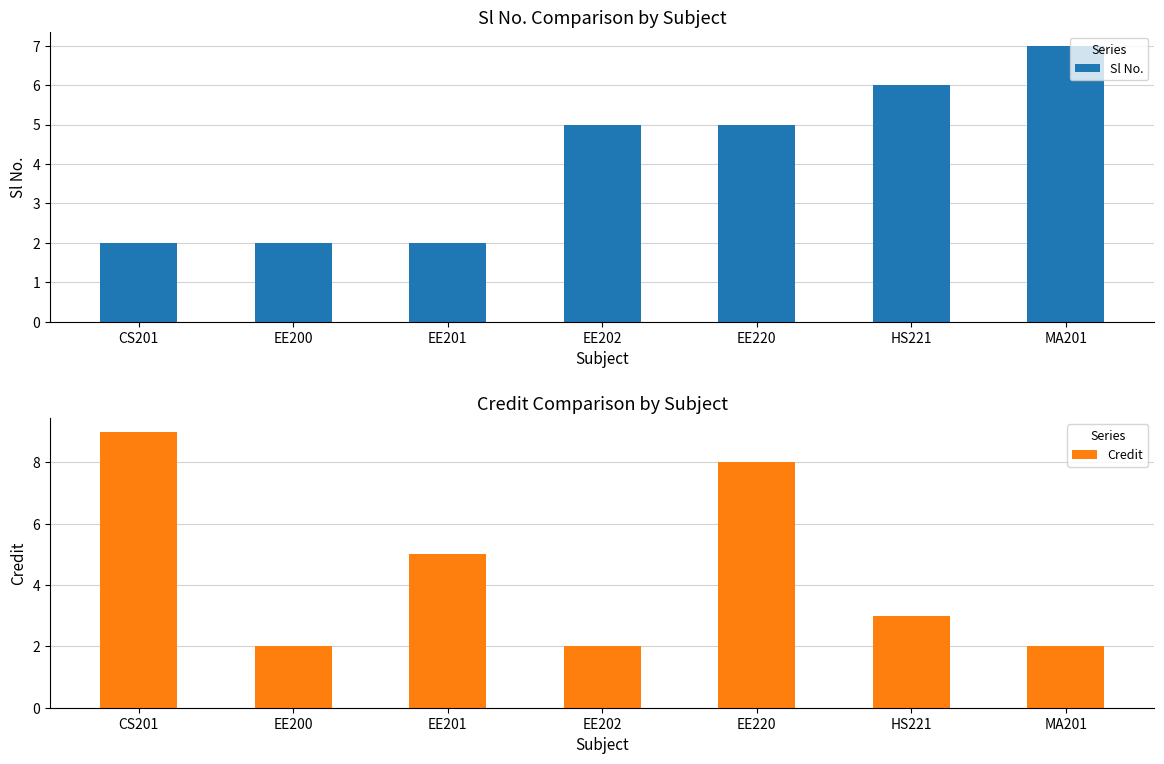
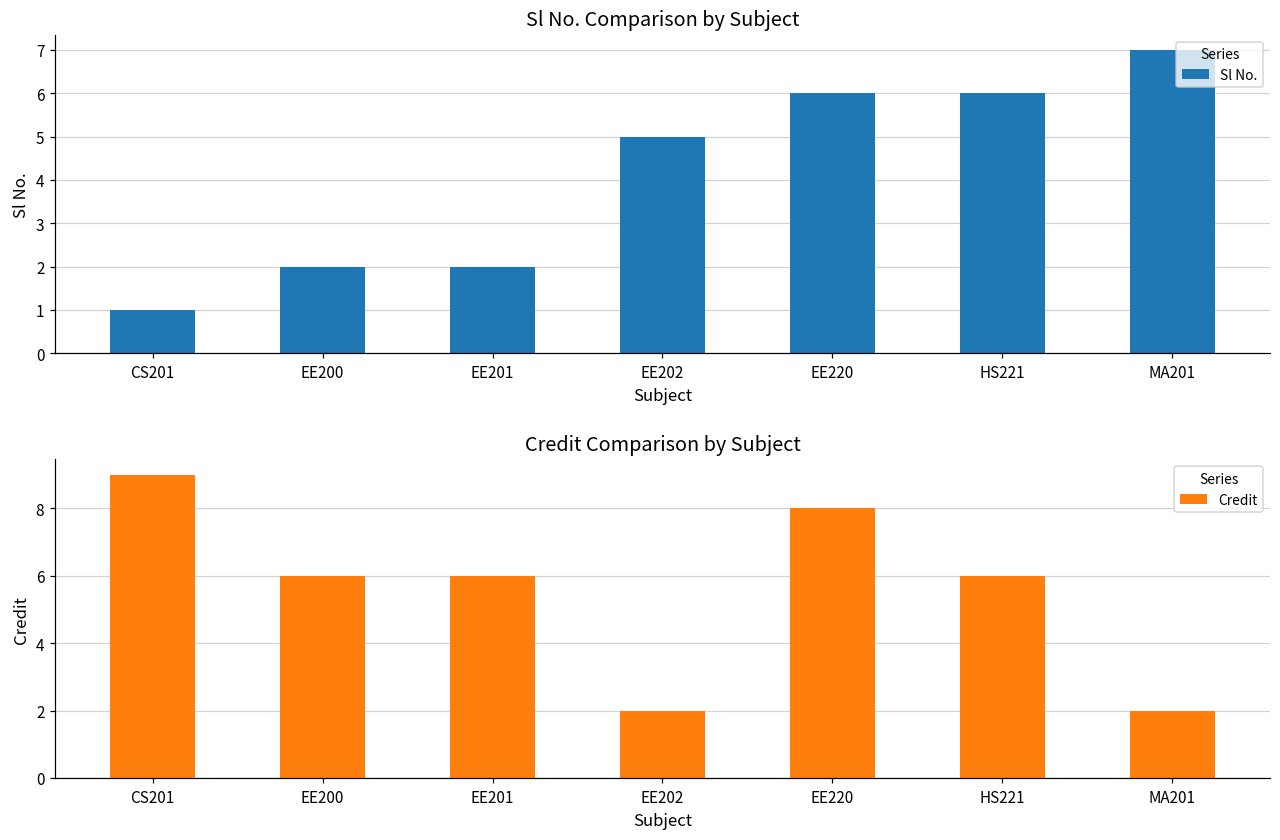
Sl No. Comparison by Subject, CS201: 2 -> 1
Sl No. Comparison by Subject, EE220: 5 -> 6
Credit Comparison by Subject, EE200: 2 -> 6
Credit Comparison by Subject, EE201: 5 -> 6
Credit Comparison by Subject, HS221: 3 -> 6
